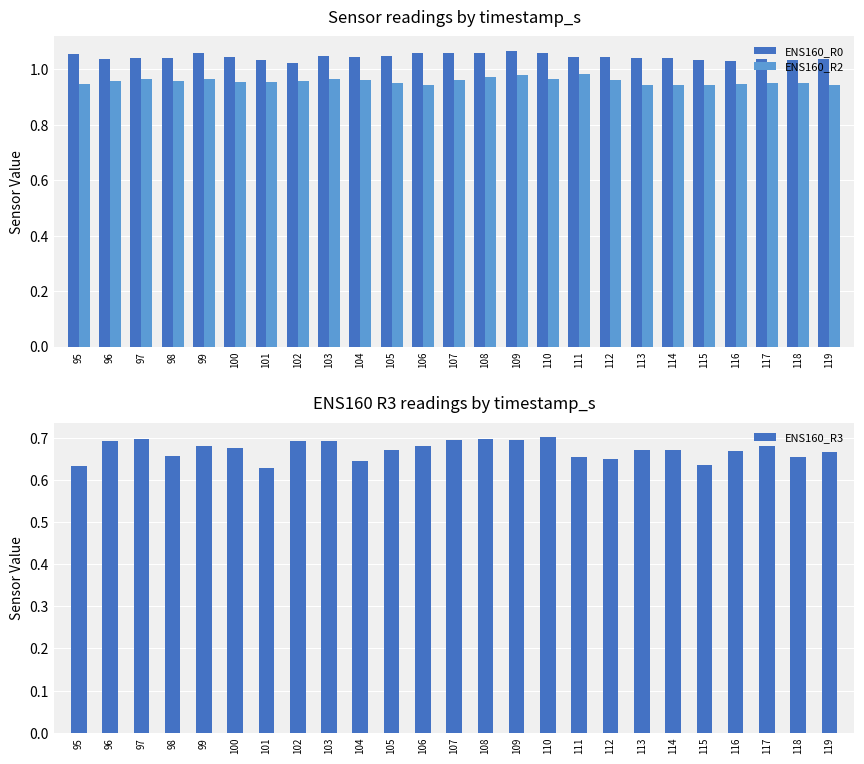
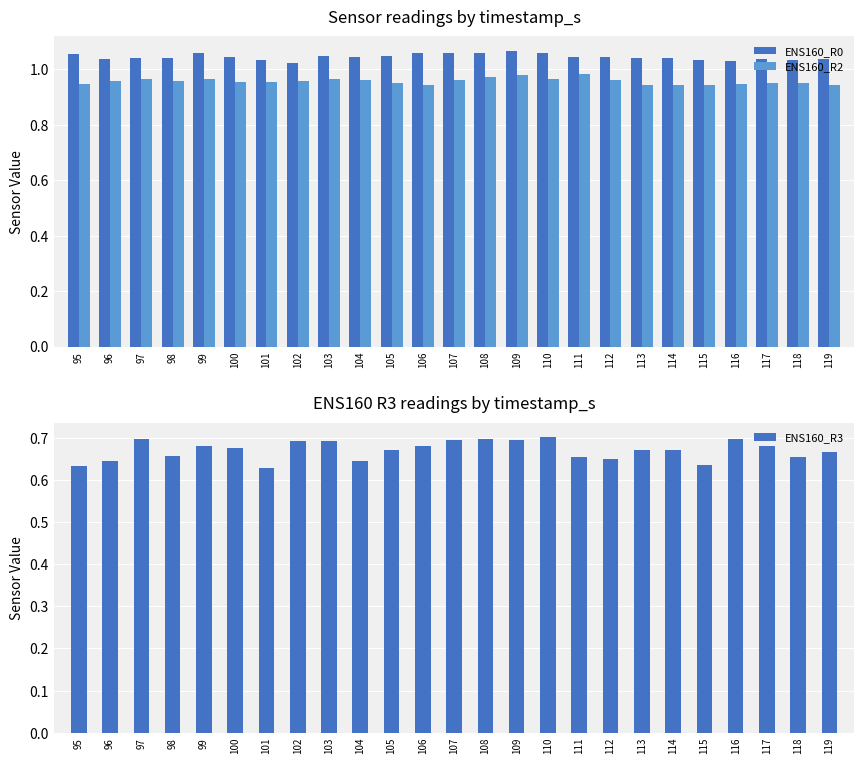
ENS160 R3 readings by timestamp_s, 96: 0.69 -> 0.65
ENS160 R3 readings by timestamp_s, 116: 0.67 -> 0.70
